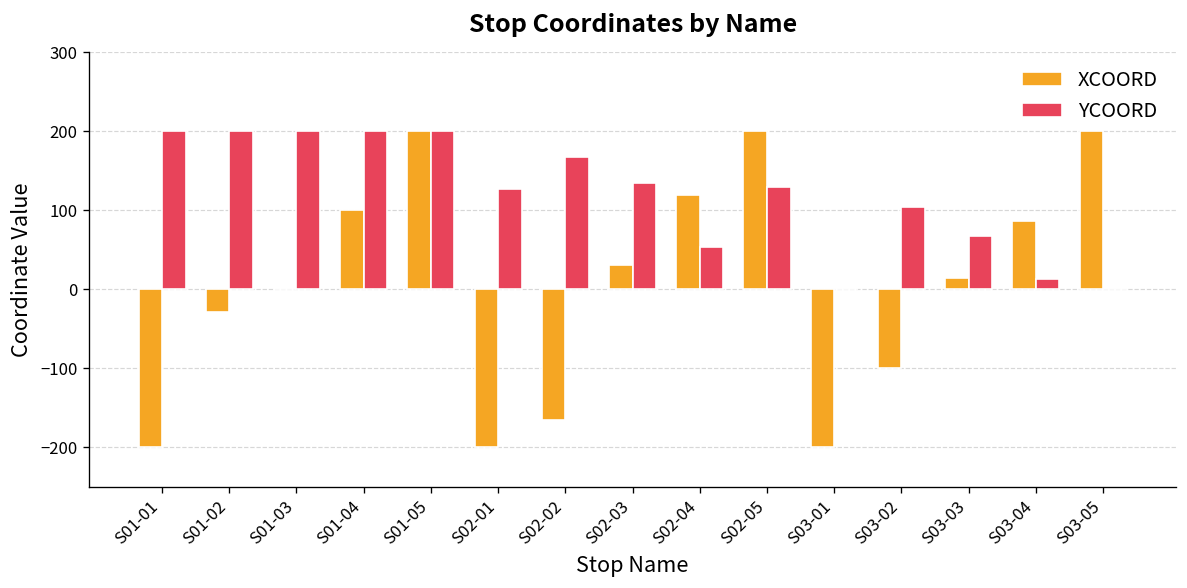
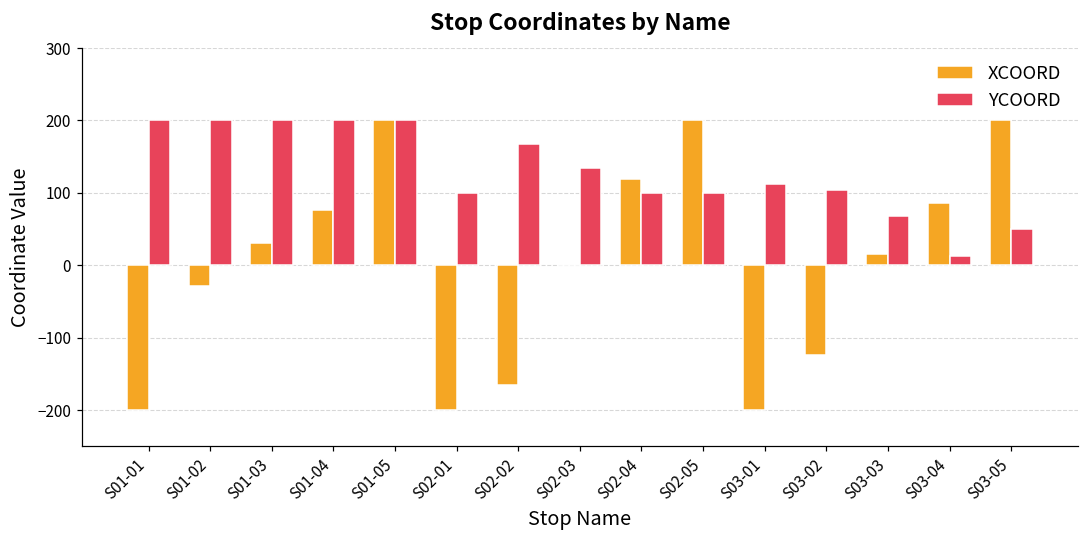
XCOORD, S01-03: 0 -> 30
XCOORD, S01-04: 100 -> 80
YCOORD, S02-01: 130 -> 100
XCOORD, S02-03: 30 -> 0
YCOORD, S02-04: 50 -> 100
YCOORD, S02-05: 130 -> 100
YCOORD, S03-01: 0 -> 110
XCOORD, S03-02: -100 -> -120
YCOORD, S03-05: 0 -> 50
